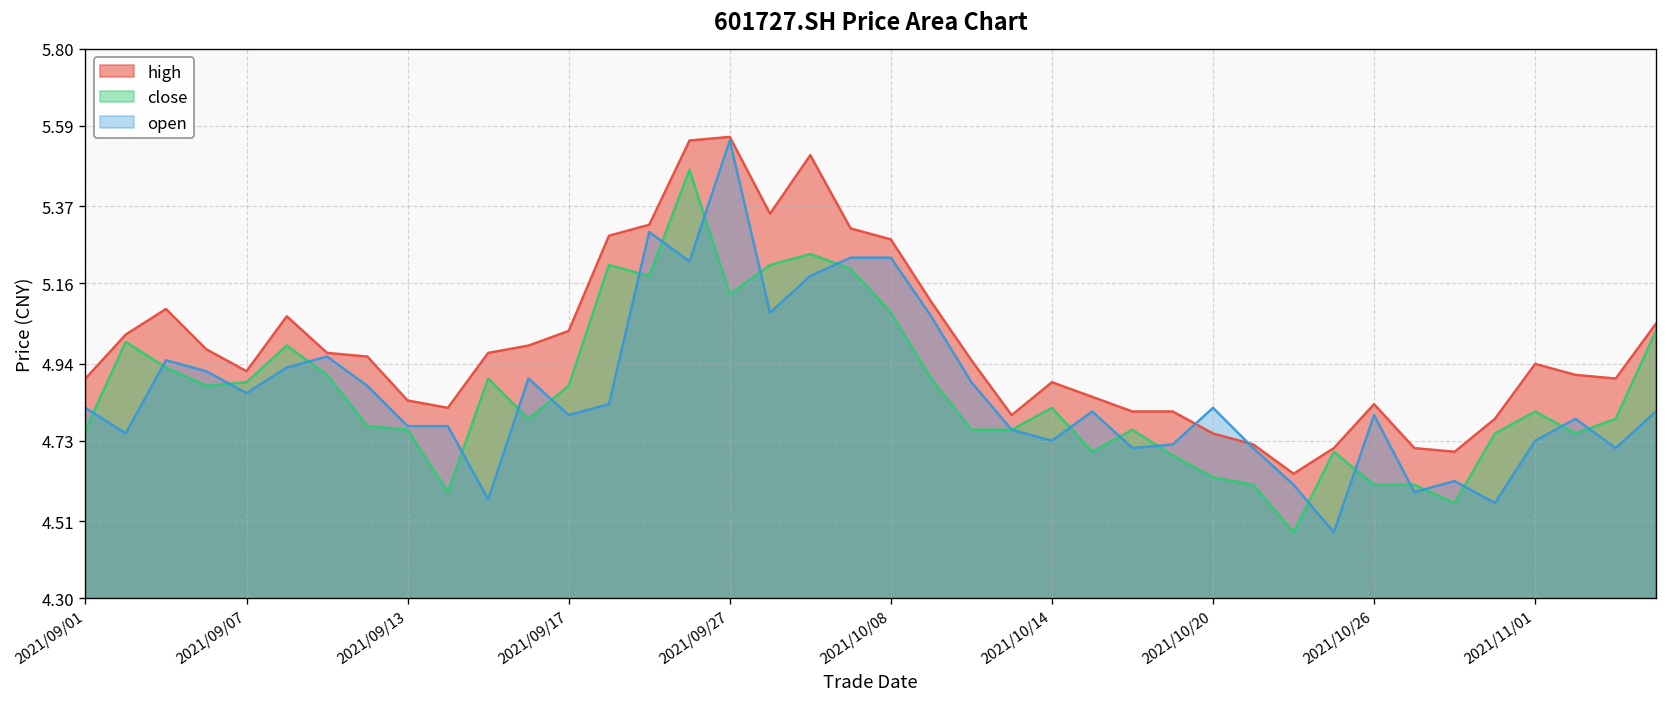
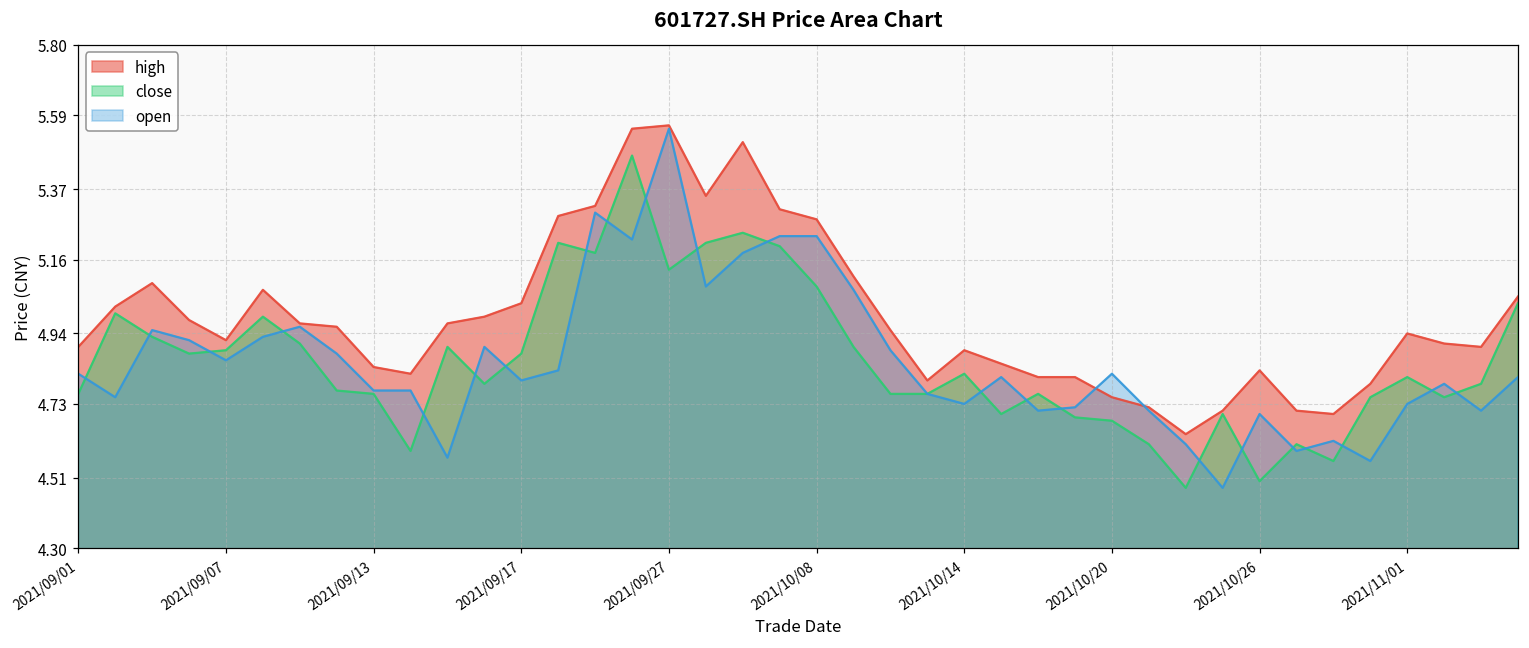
close, 2021/10/20: 4.63 -> 4.68
close, 2021/10/26: 4.61 -> 4.50
open, 2021/10/26: 4.8 -> 4.7
